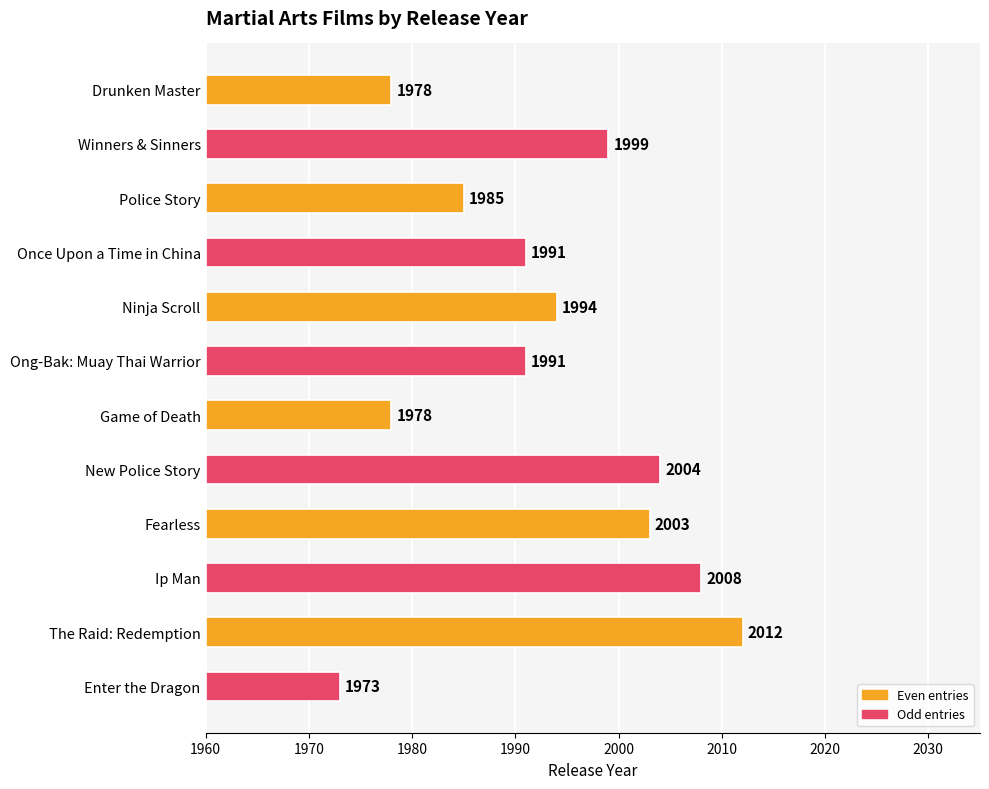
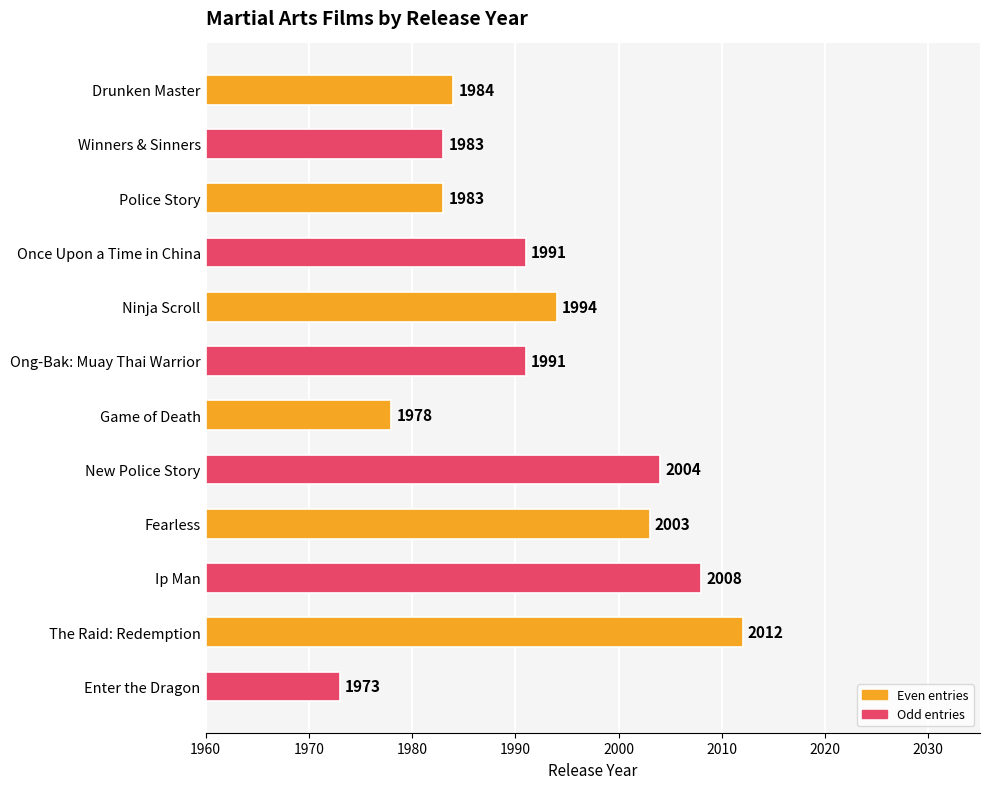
Drunken Master: 1978 -> 1984
Winners & Sinners: 1999 -> 1983
Police Story: 1985 -> 1983
